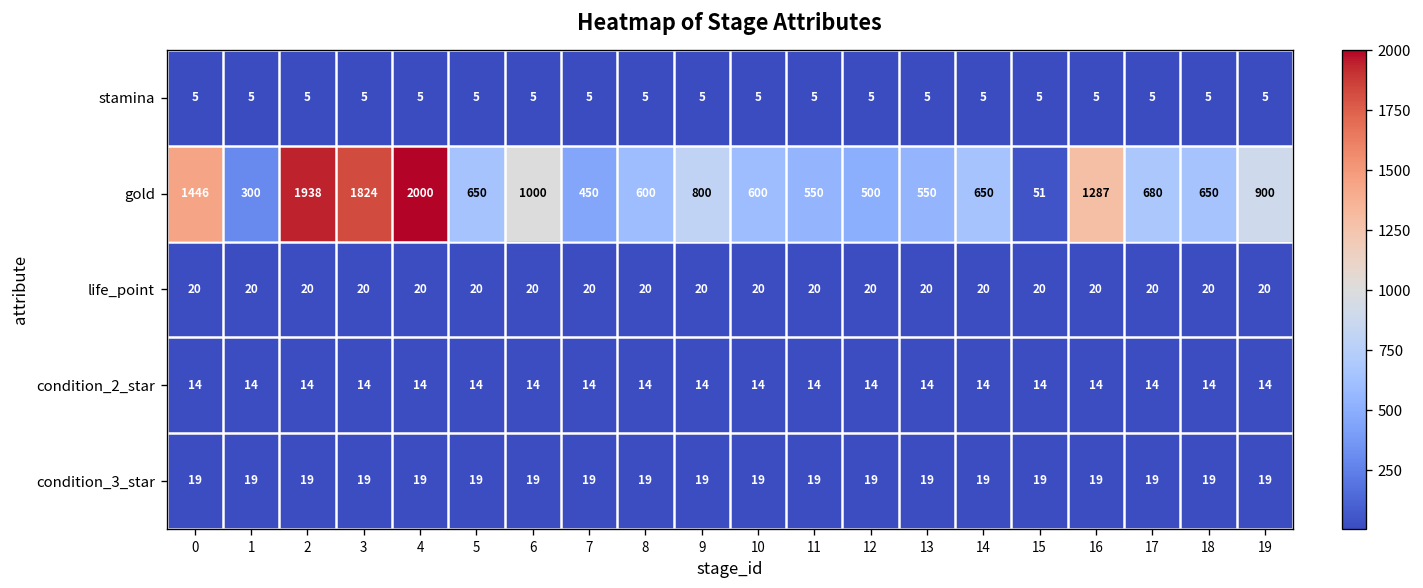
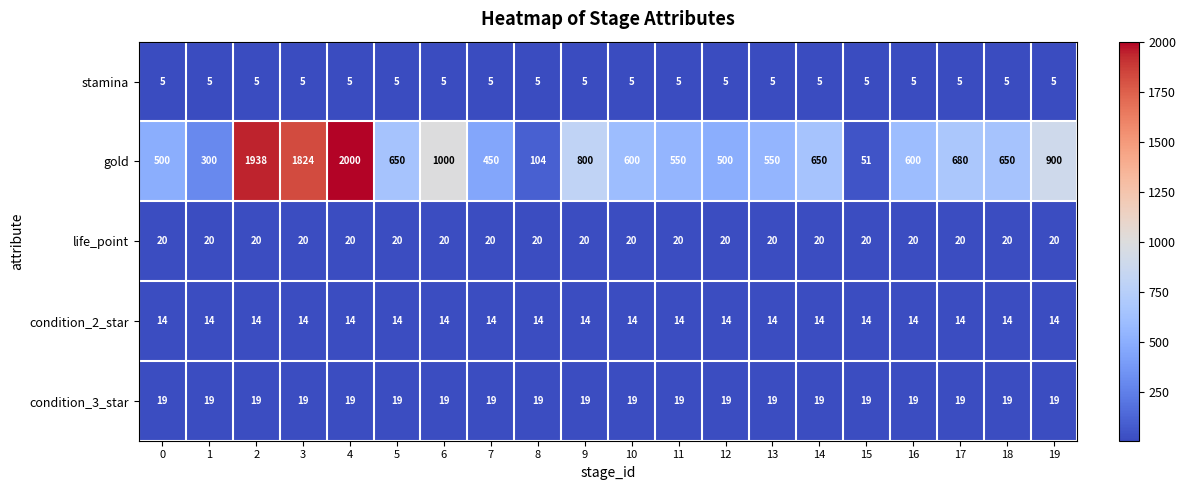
gold, 0: 1446 -> 500
gold, 8: 600 -> 104
gold, 16: 1287 -> 600
